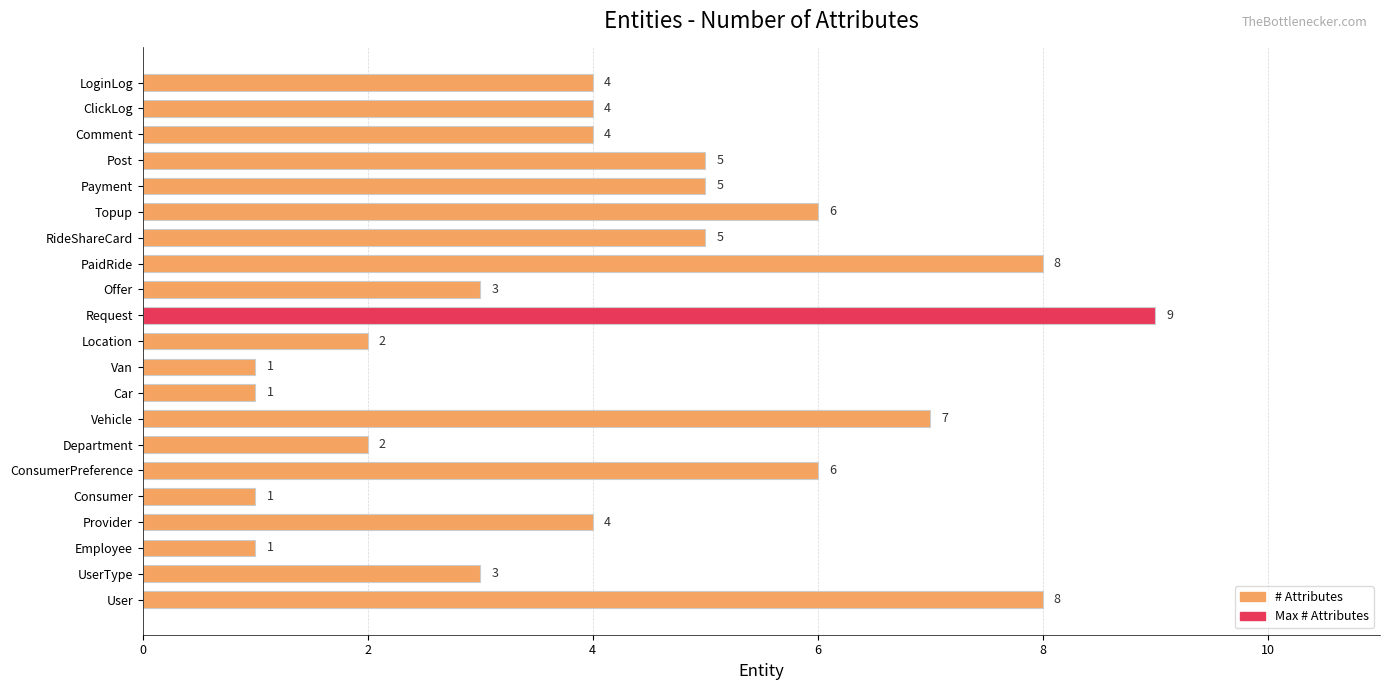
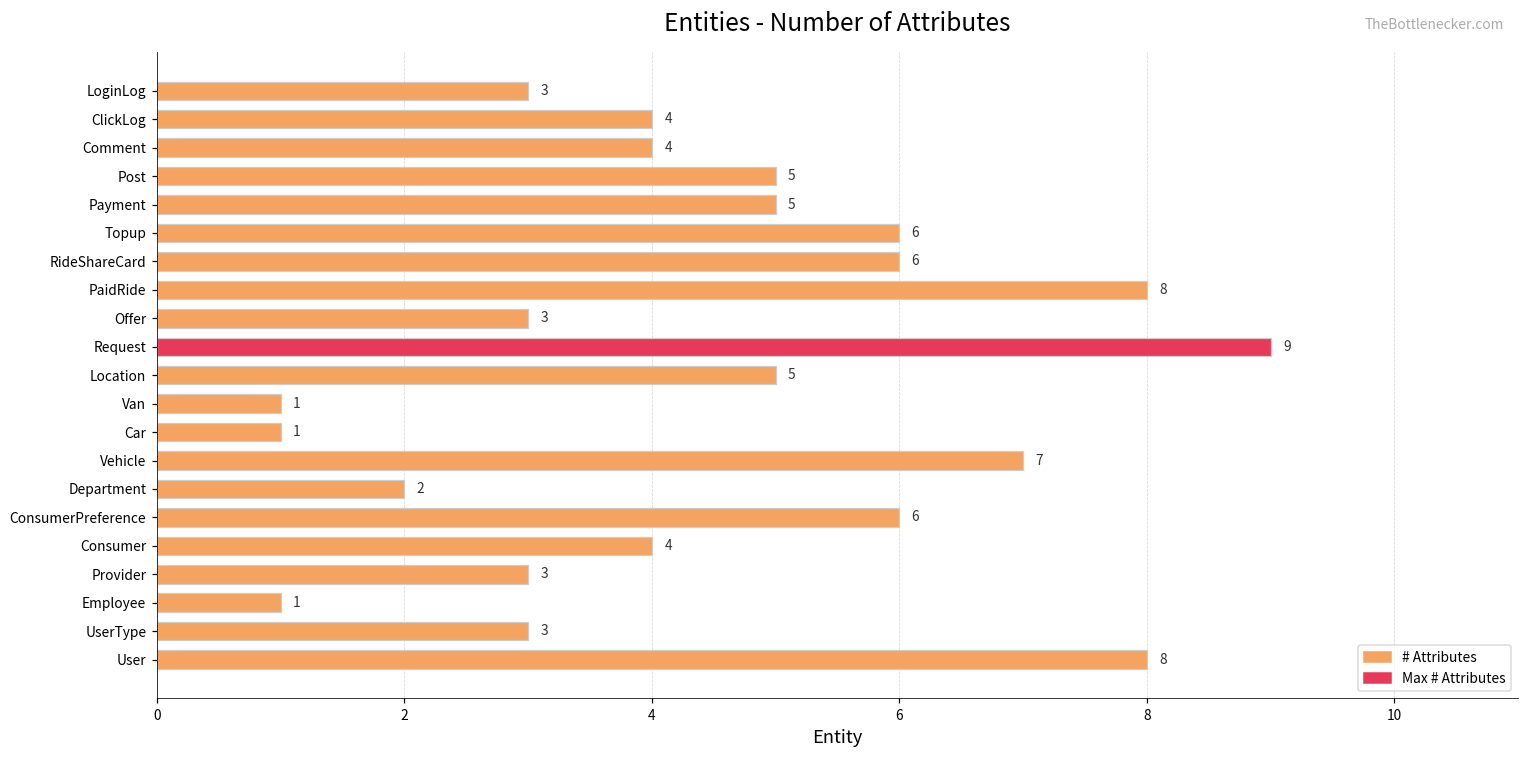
LoginLog: 4 -> 3
RideShareCard: 5 -> 6
Location: 2 -> 5
Consumer: 1 -> 4
Provider: 4 -> 3
